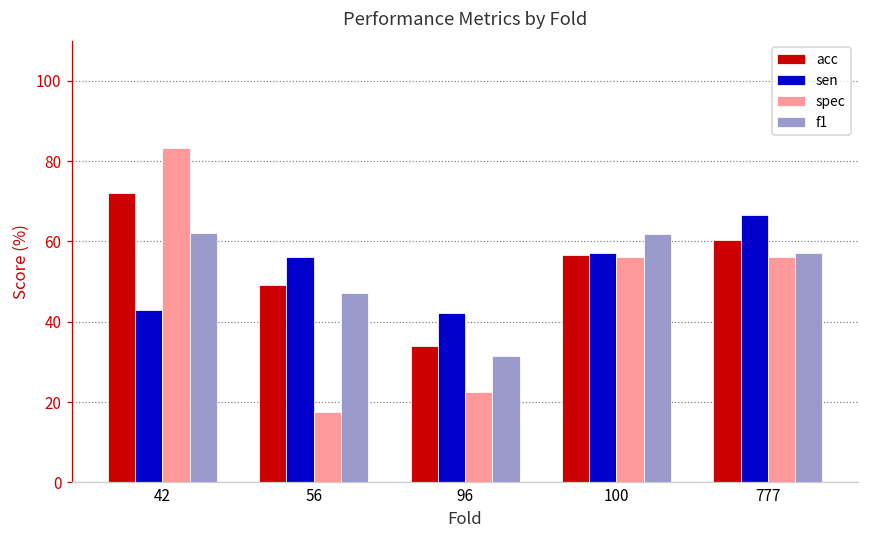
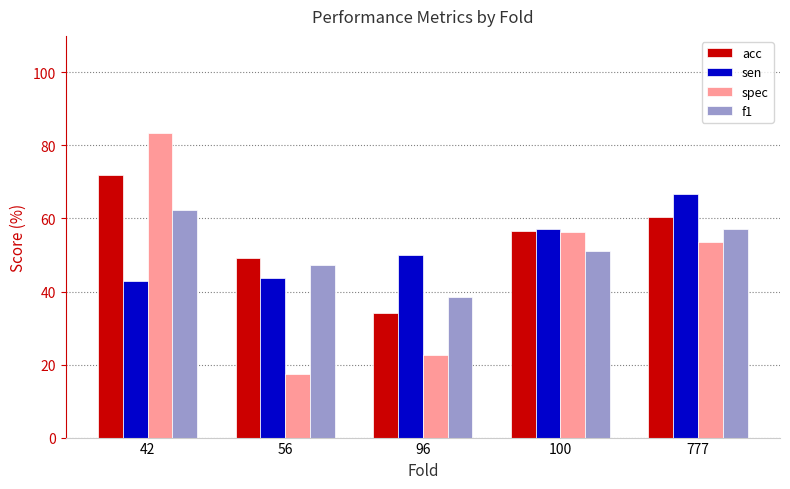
sen, 56: 56 -> 44
sen, 96: 42 -> 50
f1, 96: 31 -> 39
f1, 100: 62 -> 51
spec, 777: 56 -> 54
